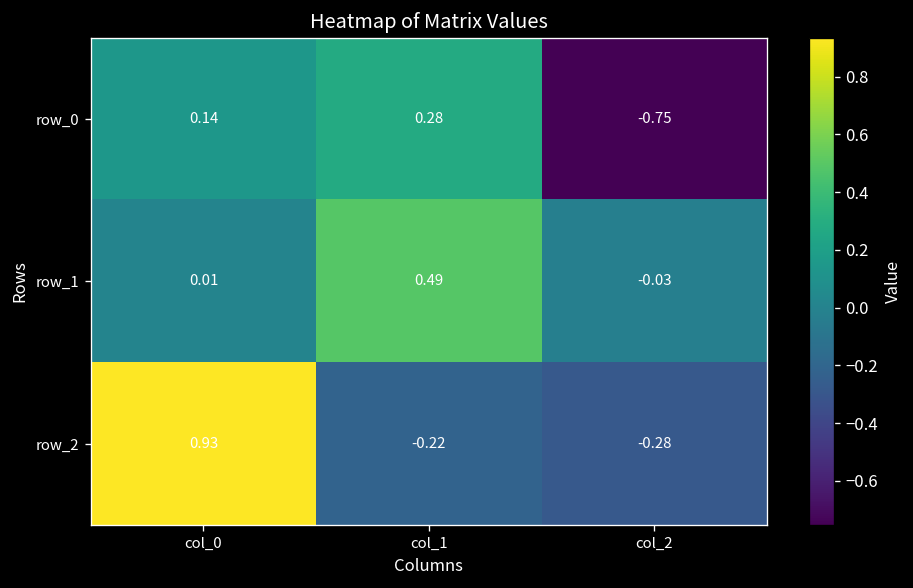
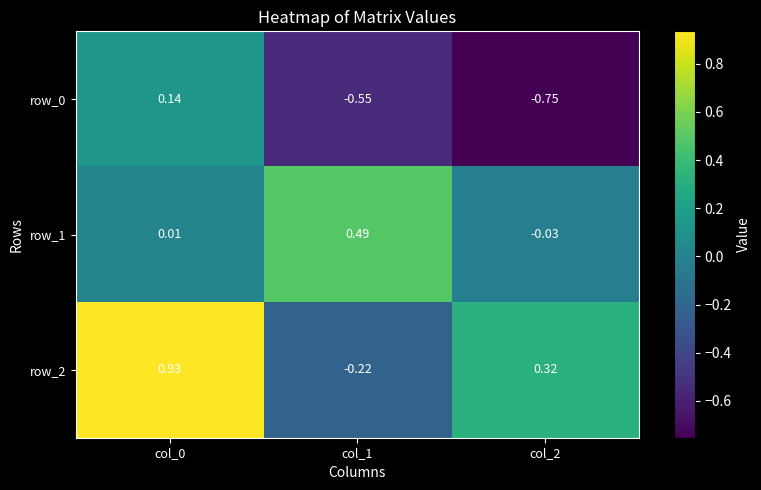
row_0, col_1: 0.28 -> -0.55
row_2, col_2: -0.28 -> 0.32
